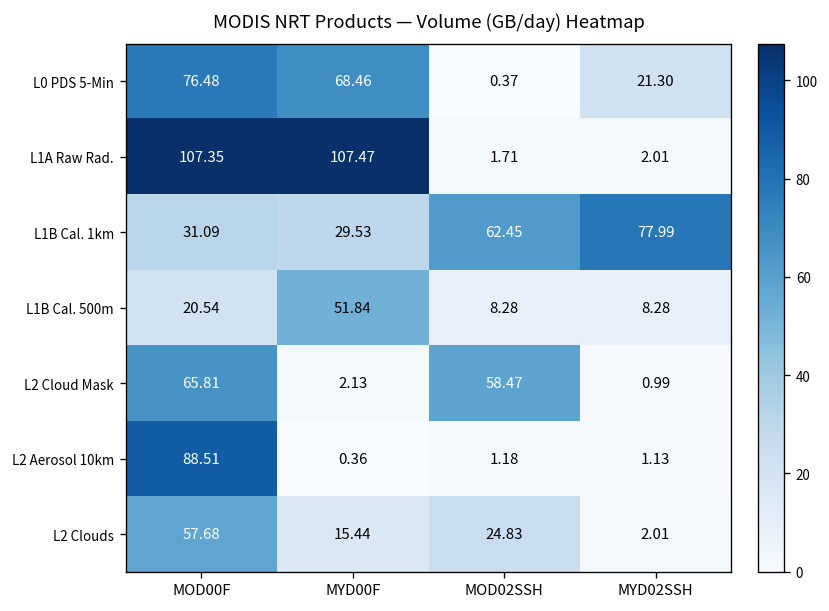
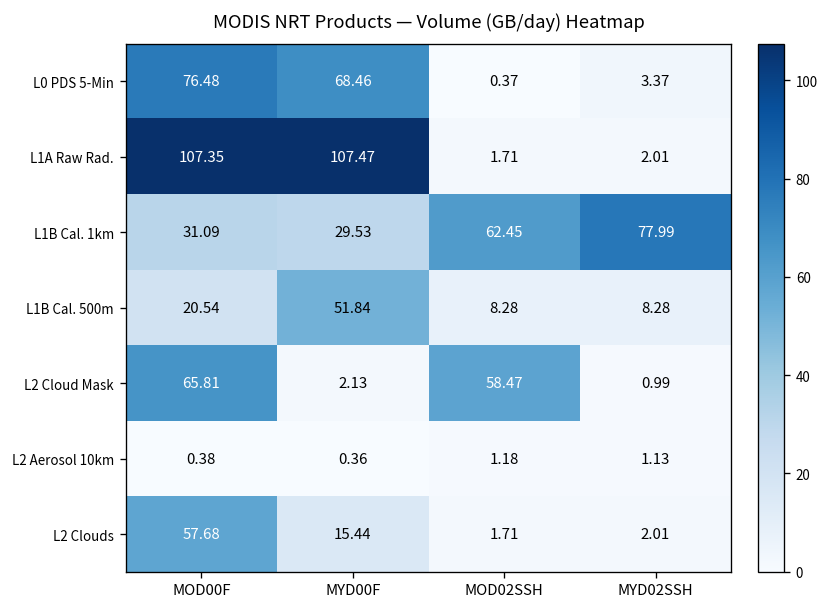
L0 PDS 5-Min, MYD02SSH: 21.30 -> 3.37
L2 Aerosol 10km, MOD00F: 88.51 -> 0.38
L2 Clouds, MOD02SSH: 24.83 -> 1.71
